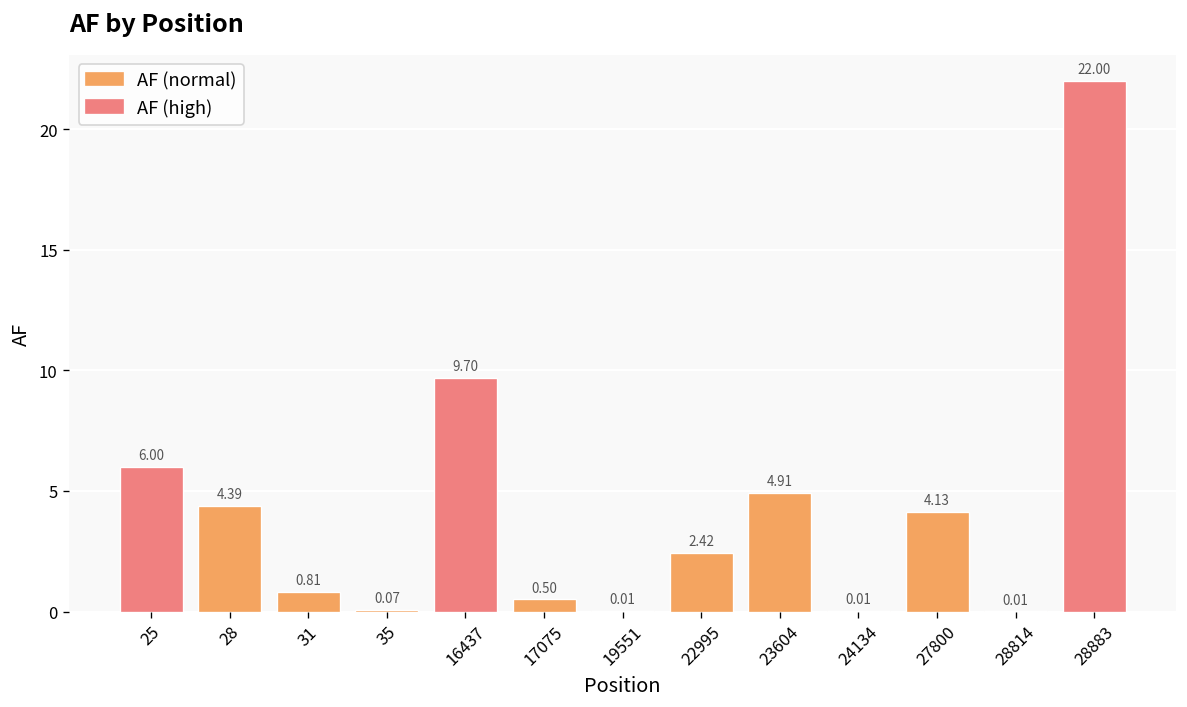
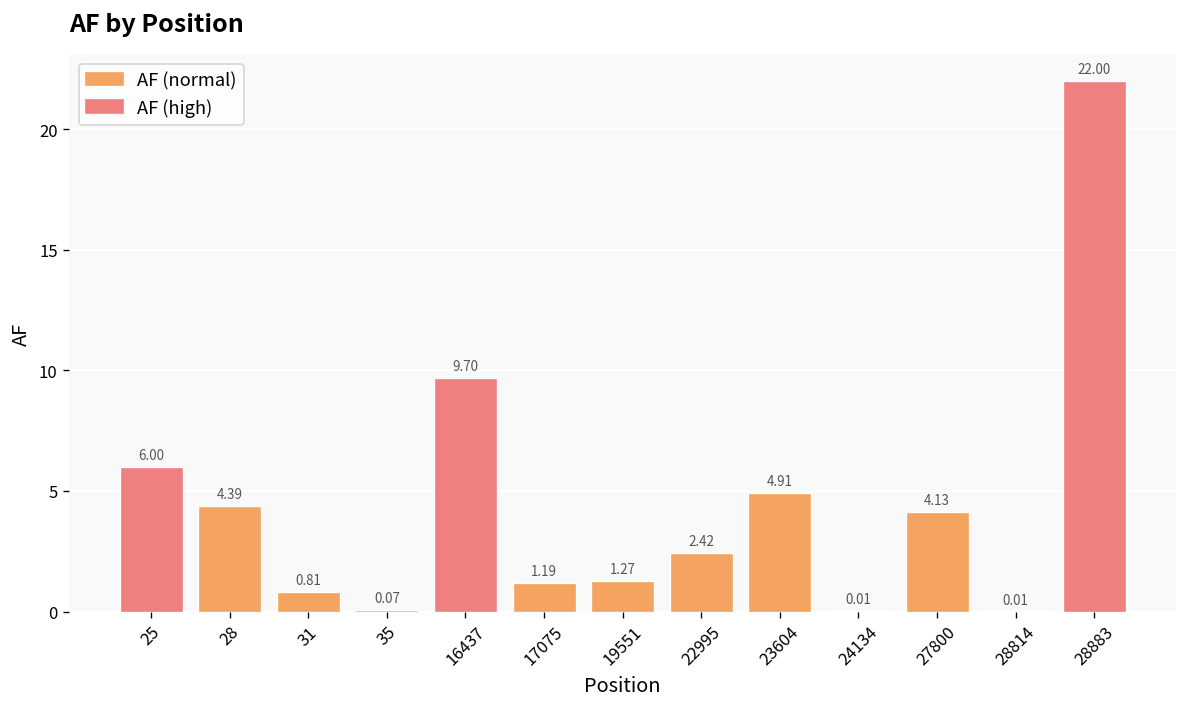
17075: 0.50 -> 1.19
19551: 0.01 -> 1.27
